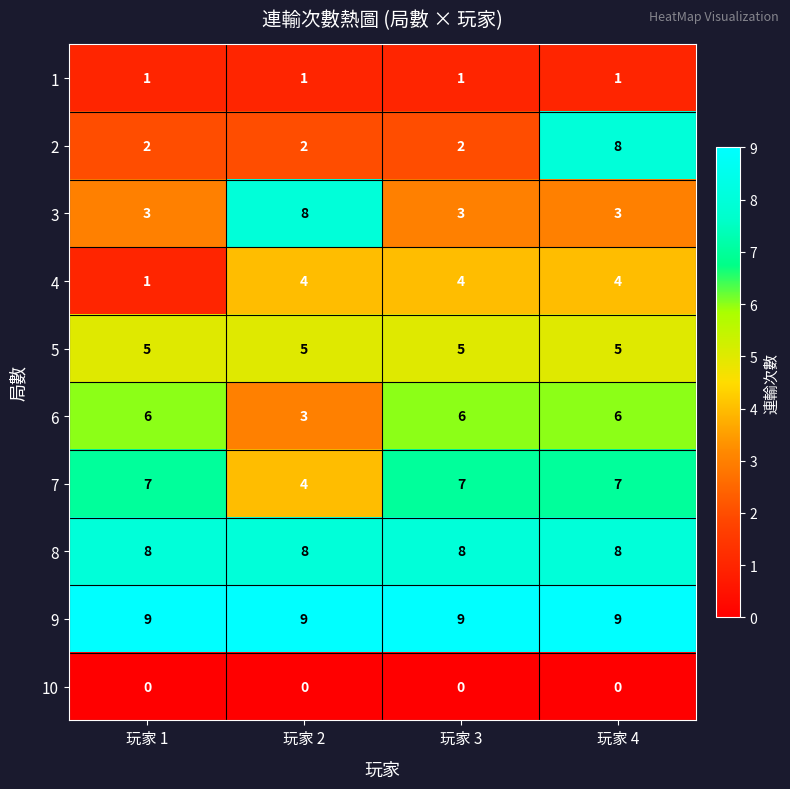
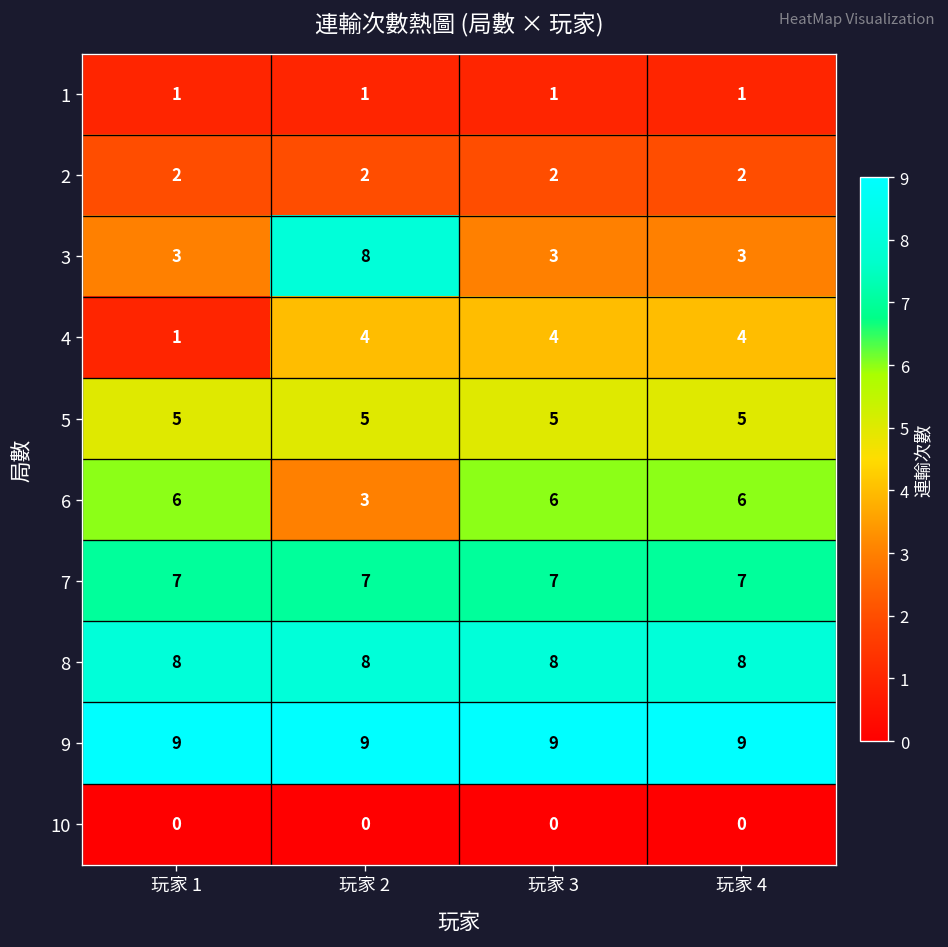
2, 玩家 4: 8 -> 2
7, 玩家 2: 4 -> 7
